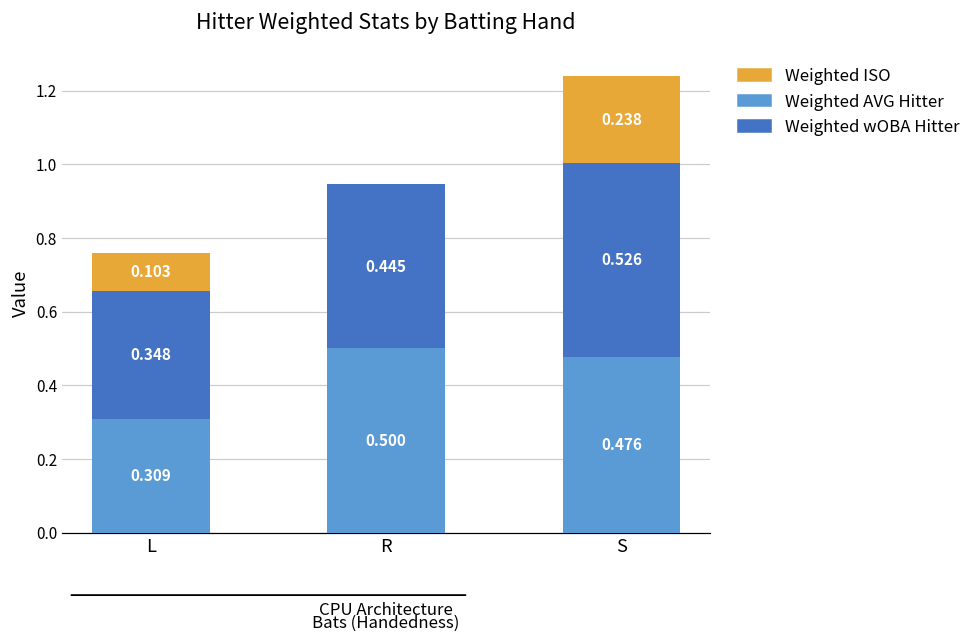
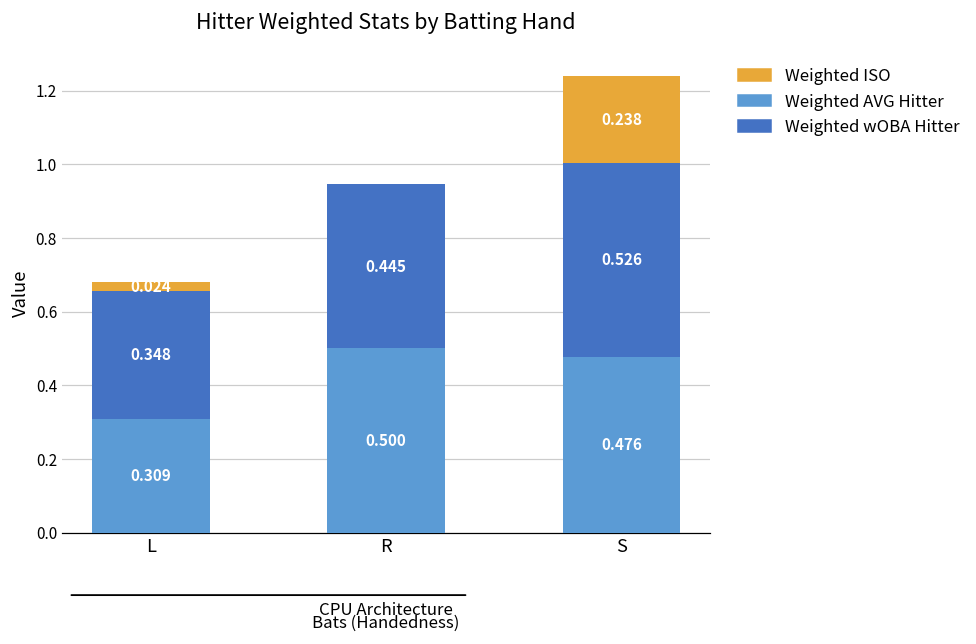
Weighted ISO, L: 0.103 -> 0.024
